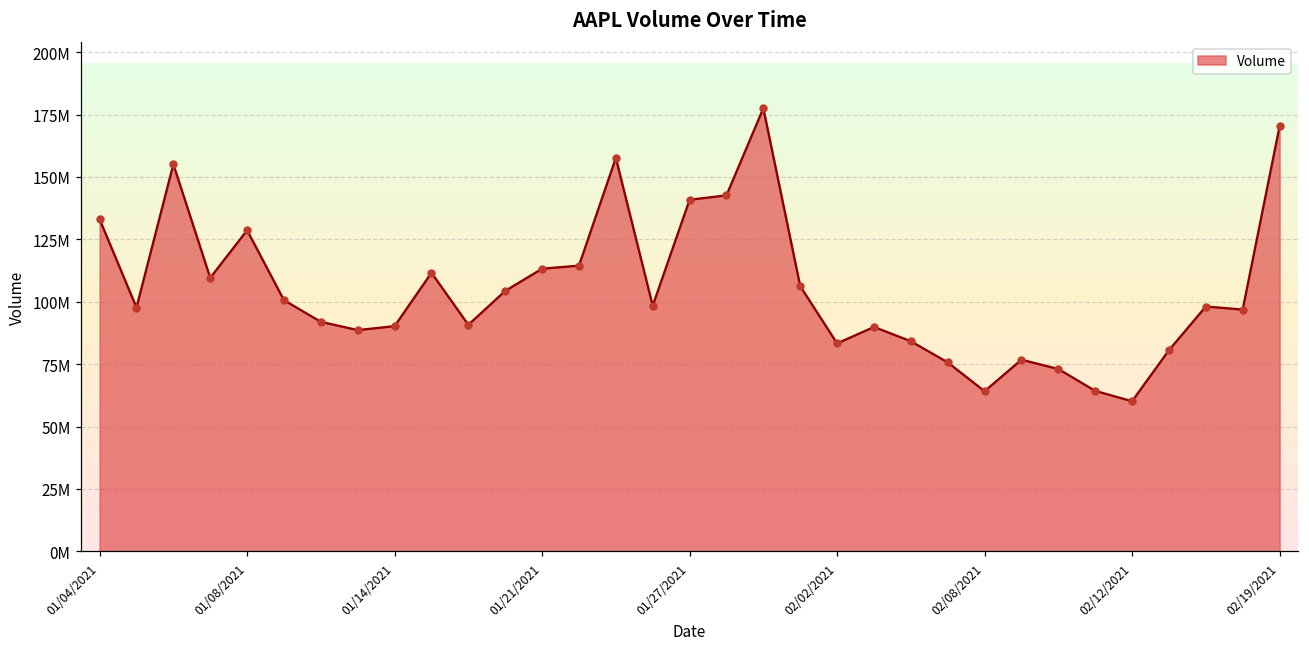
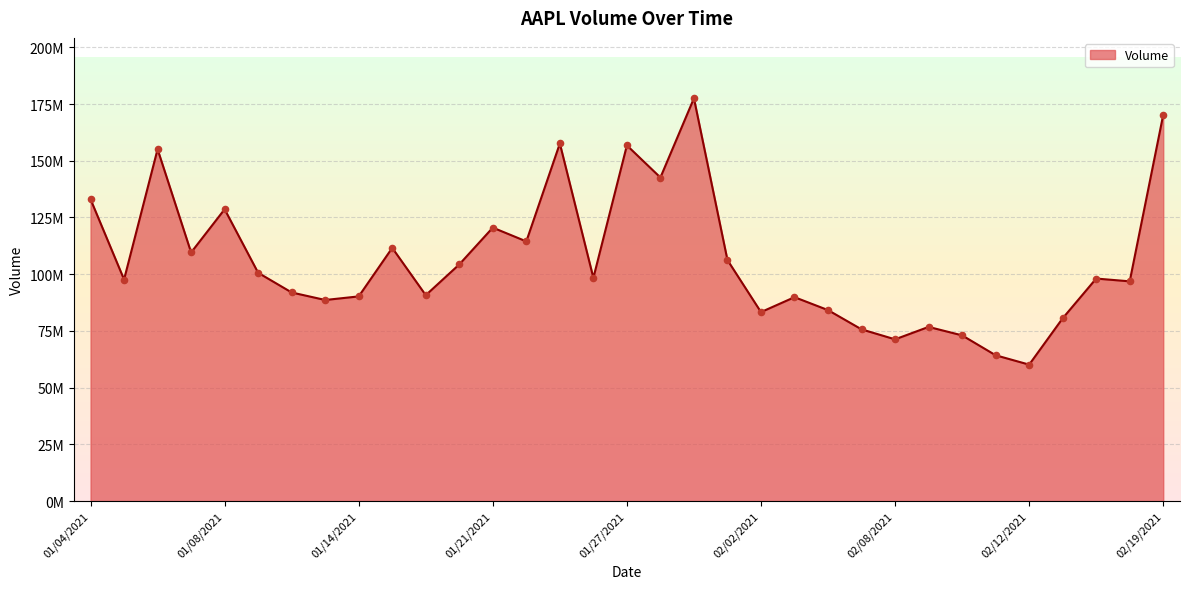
01/21/2021: 113000000 -> 121000000
01/27/2021: 141000000 -> 157000000
02/08/2021: 64000000 -> 71000000
